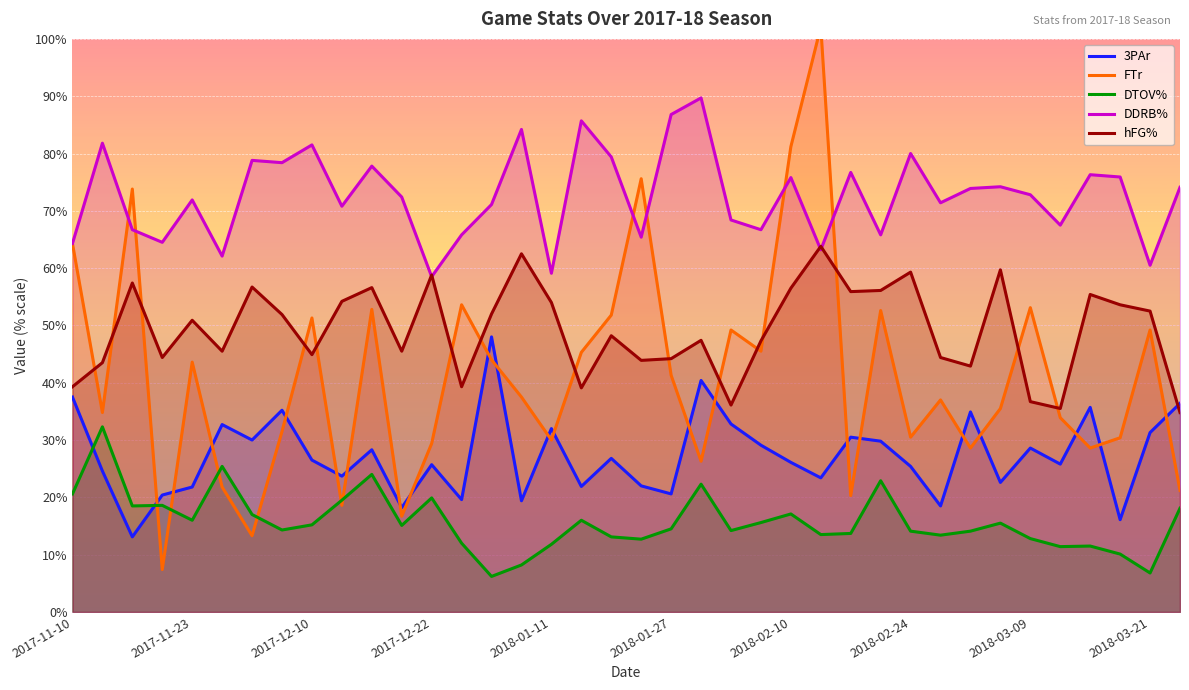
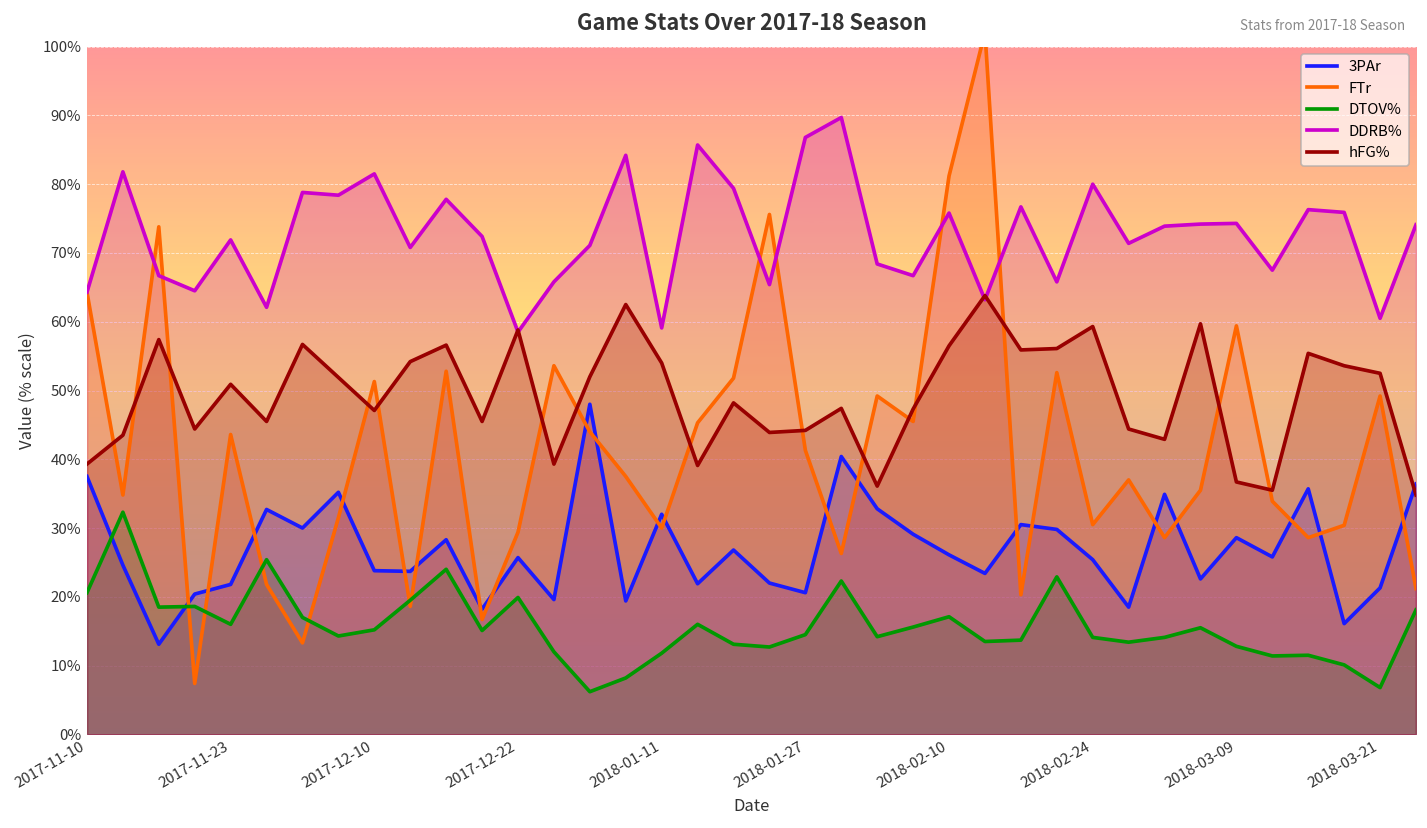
3PAr, 2017-12-10: 27% -> 24%
hFG%, 2017-12-10: 45% -> 47%
FTr, 2018-03-09: 53% -> 59%
DDRB%, 2018-03-09: 73% -> 74%
3PAr, 2018-03-21: 31% -> 21%
